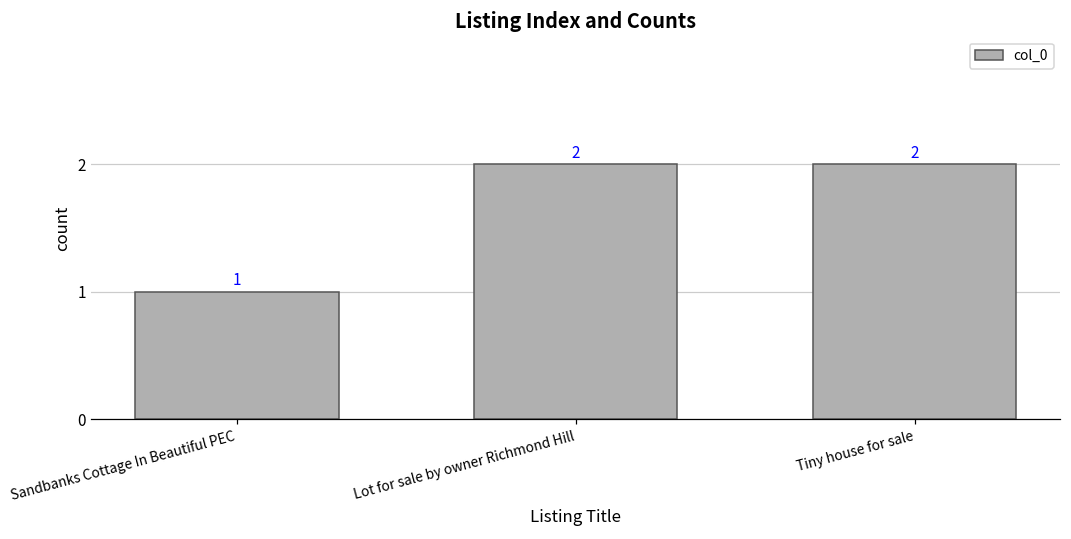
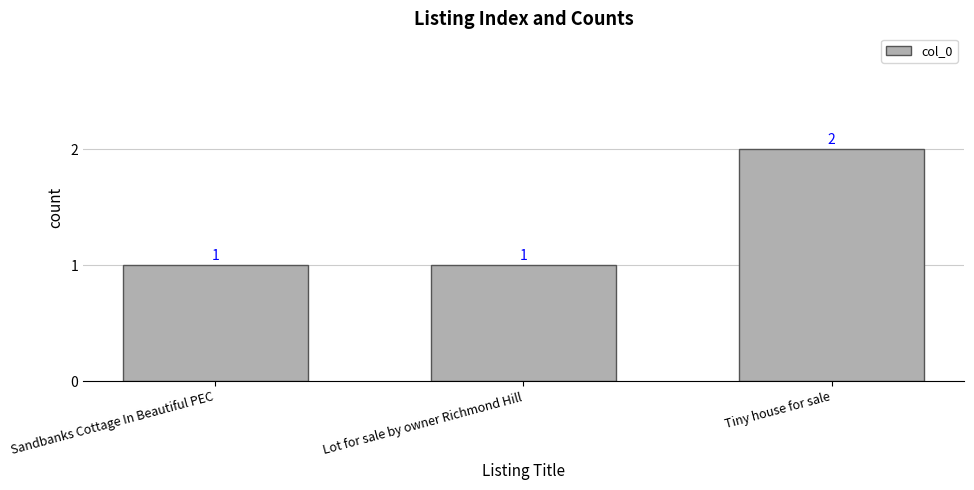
Lot for sale by owner Richmond Hill: 2 -> 1
